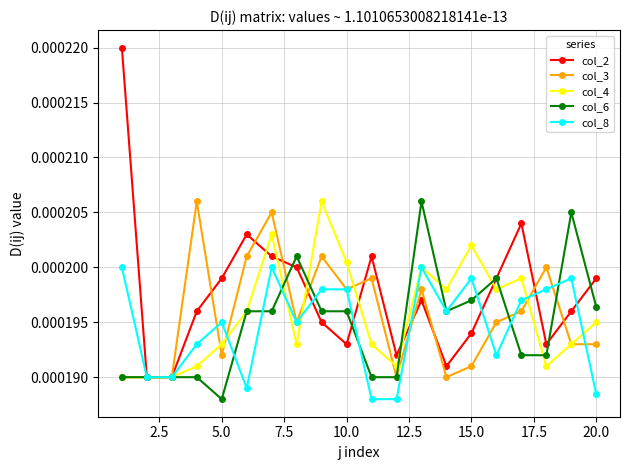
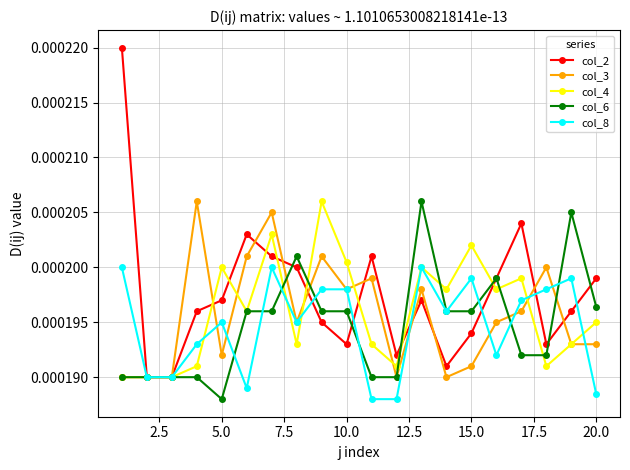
col_2, 5.0: 0.000199 -> 0.000197
col_4, 5.0: 0.000193 -> 0.000200
col_6, 15.0: 0.000197 -> 0.000196
